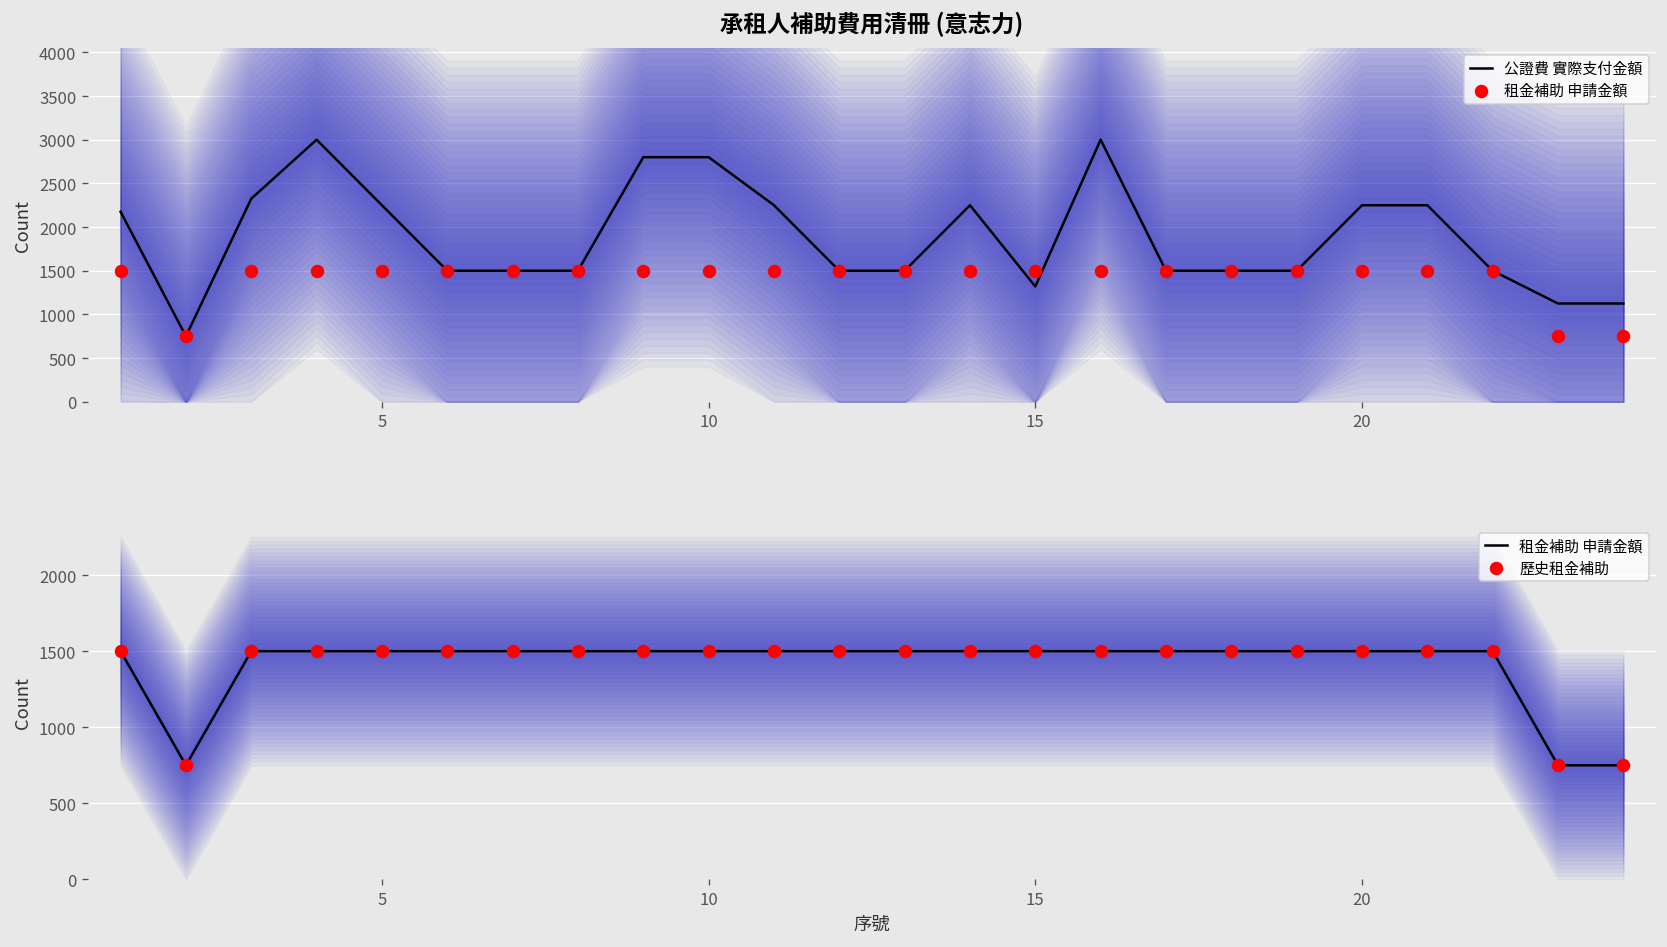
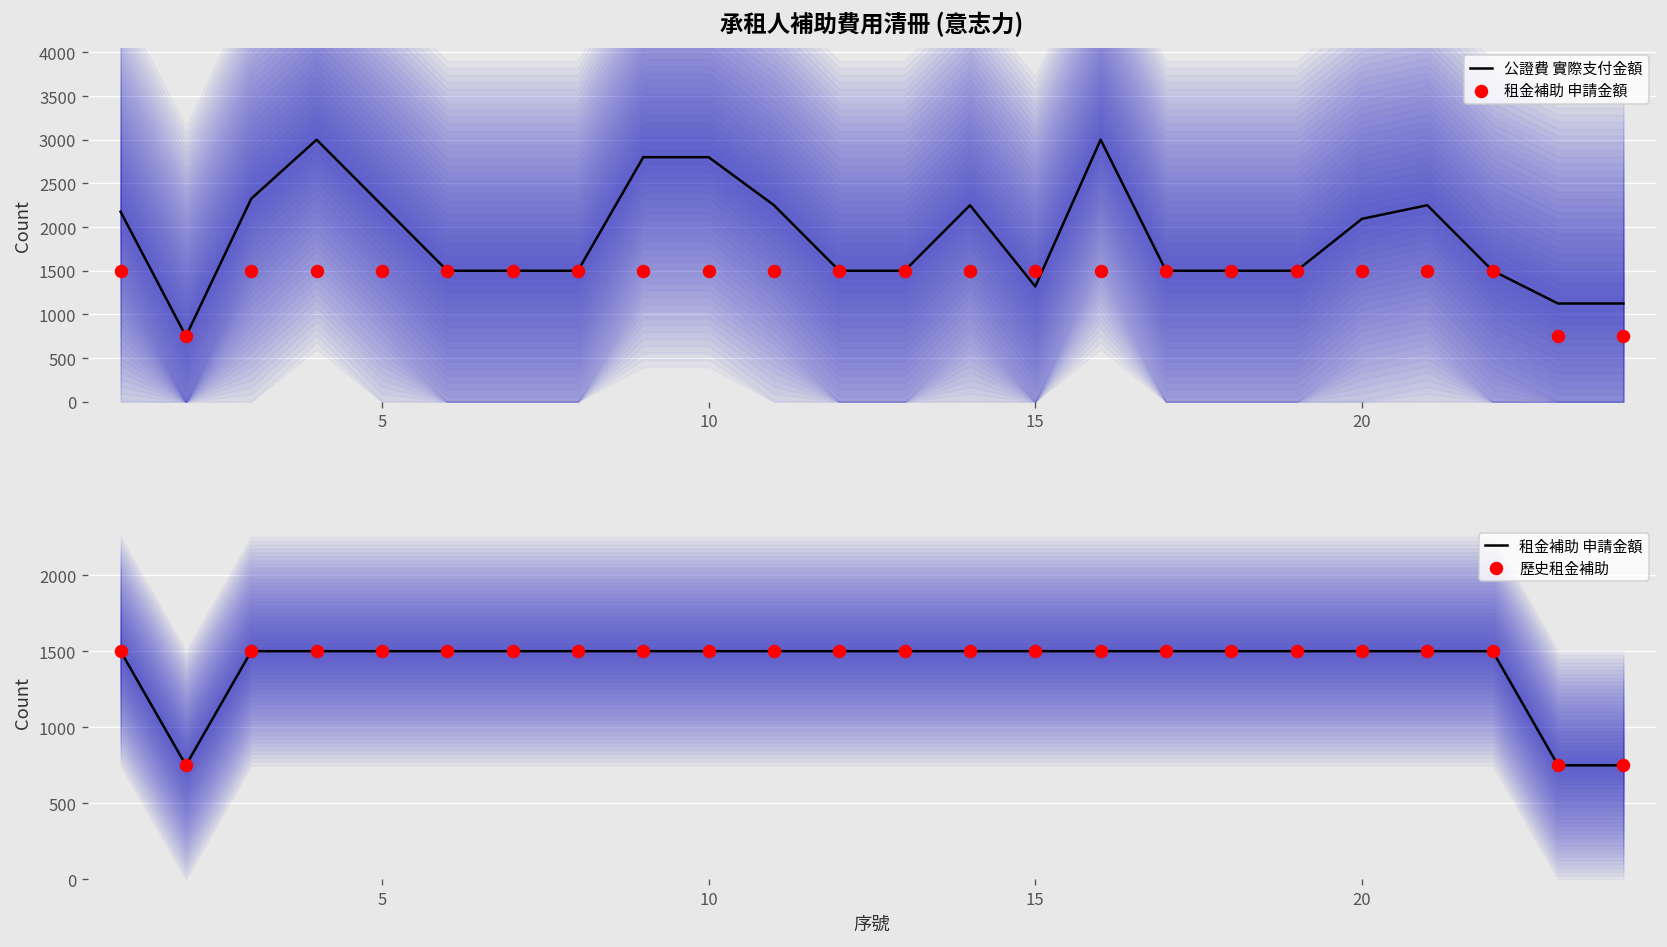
承租人補助費用清冊 (意志力), 公證費 實際支付金額, 20: 2300 -> 2100
